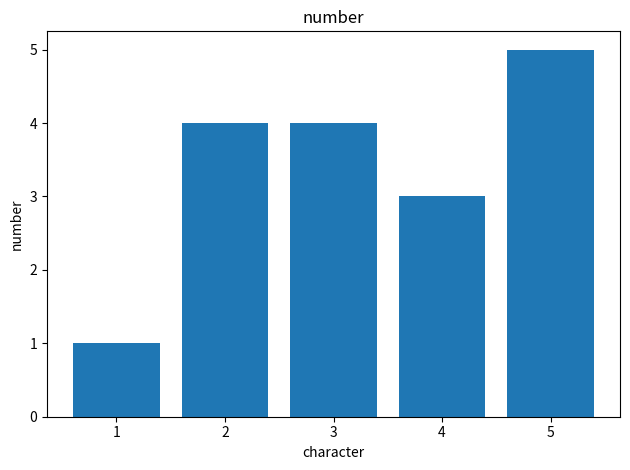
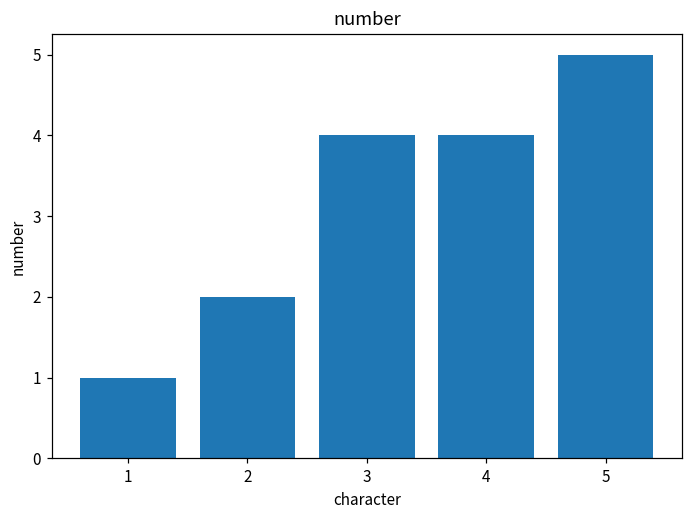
2: 4 -> 2
4: 3 -> 4
